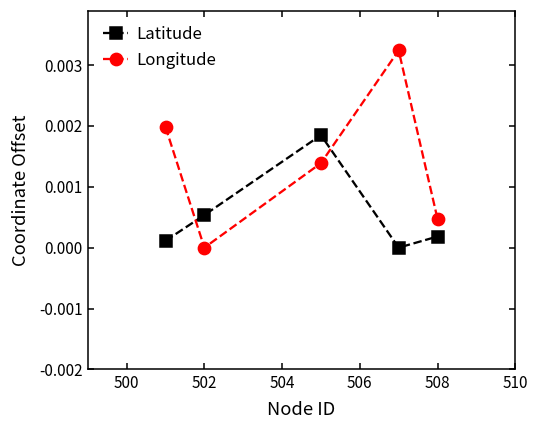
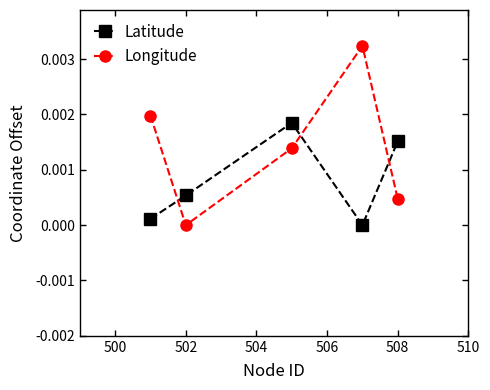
Latitude, 508: 0.0002 -> 0.0015
